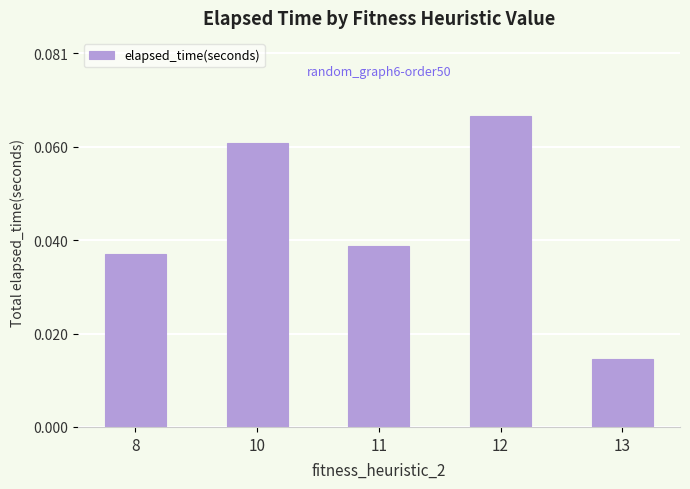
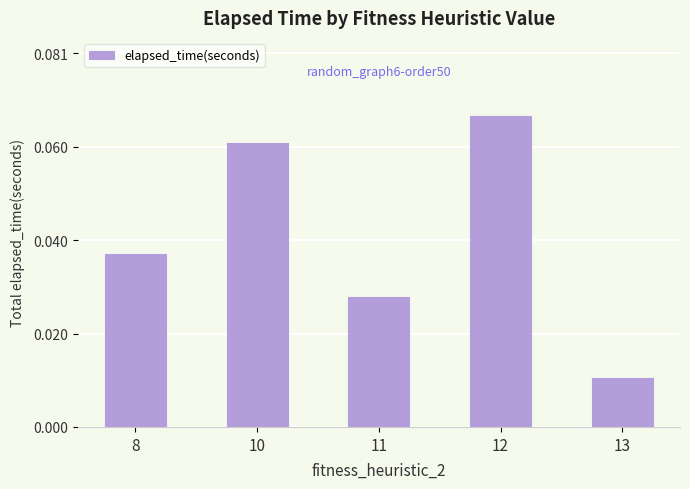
11: 0.039 -> 0.028
13: 0.015 -> 0.011
